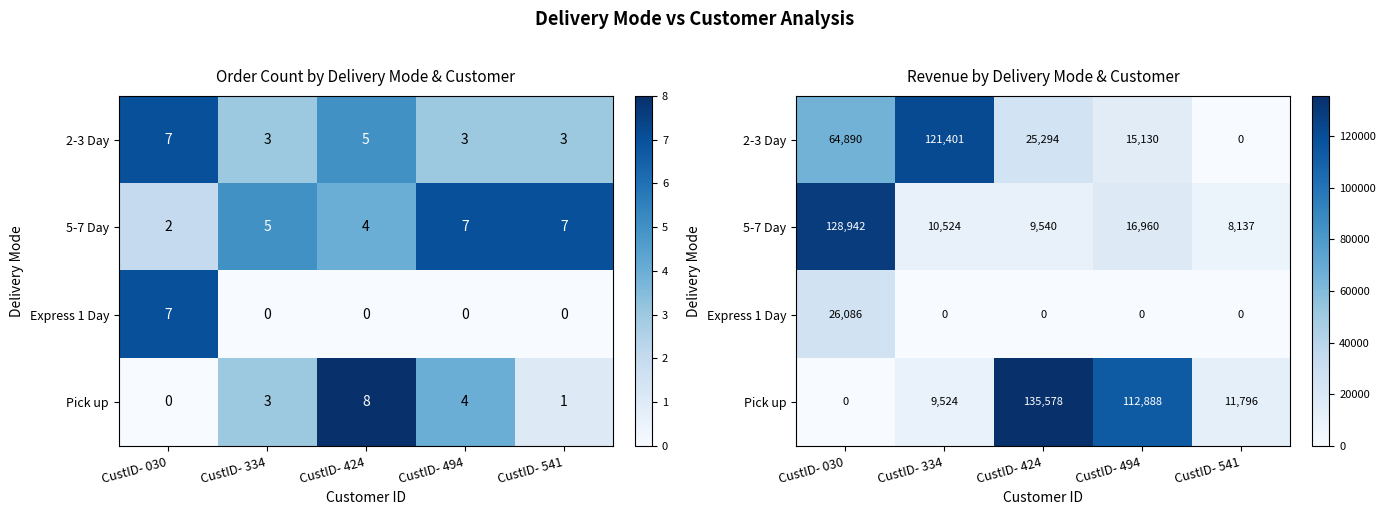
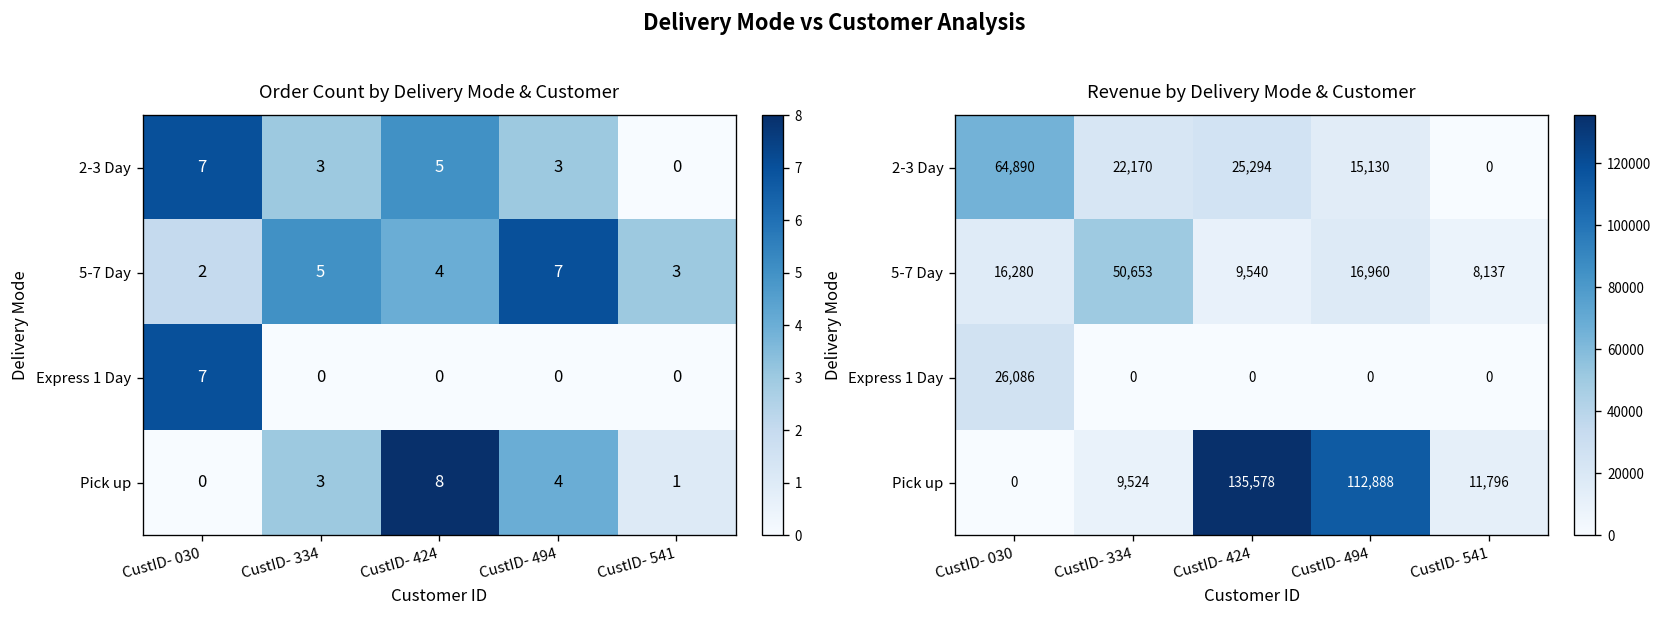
Order Count by Delivery Mode & Customer, 2-3 Day, CustID- 541: 3 -> 0
Order Count by Delivery Mode & Customer, 5-7 Day, CustID- 541: 7 -> 3
Revenue by Delivery Mode & Customer, 2-3 Day, CustID- 334: 121,401 -> 22,170
Revenue by Delivery Mode & Customer, 5-7 Day, CustID- 030: 128,942 -> 16,280
Revenue by Delivery Mode & Customer, 5-7 Day, CustID- 334: 10,524 -> 50,653
